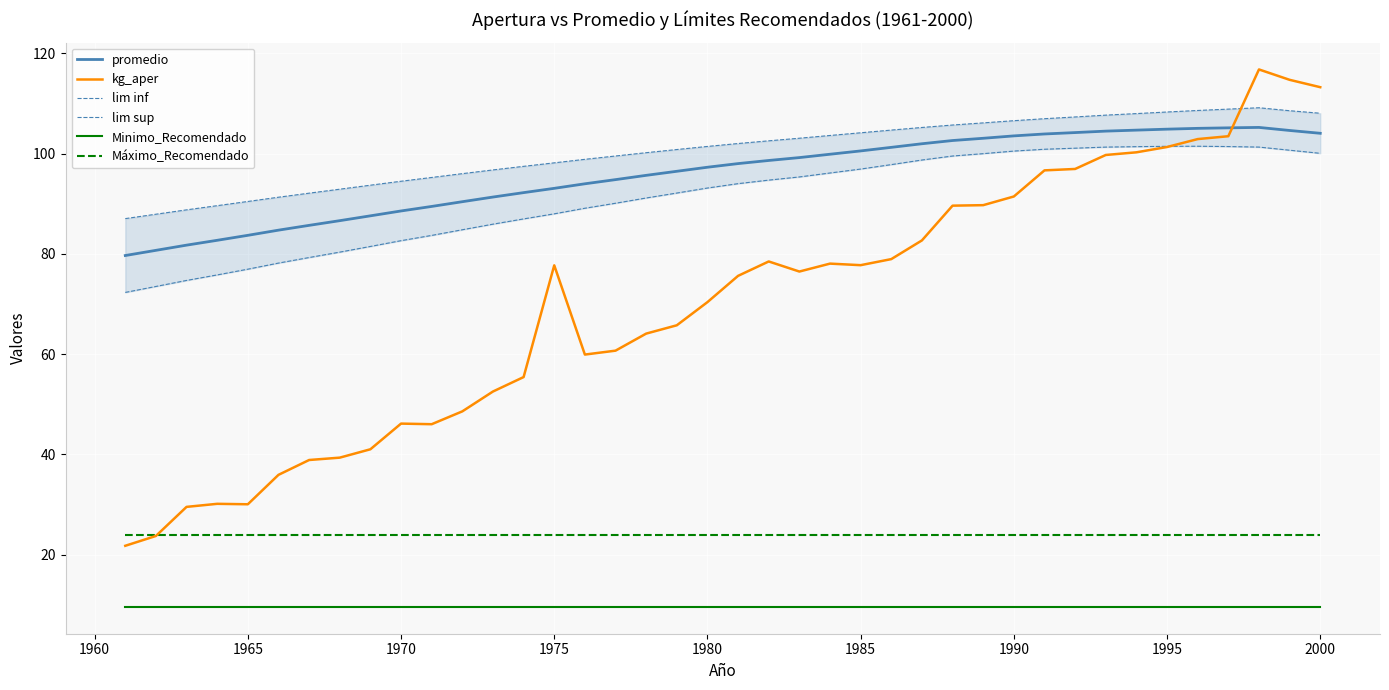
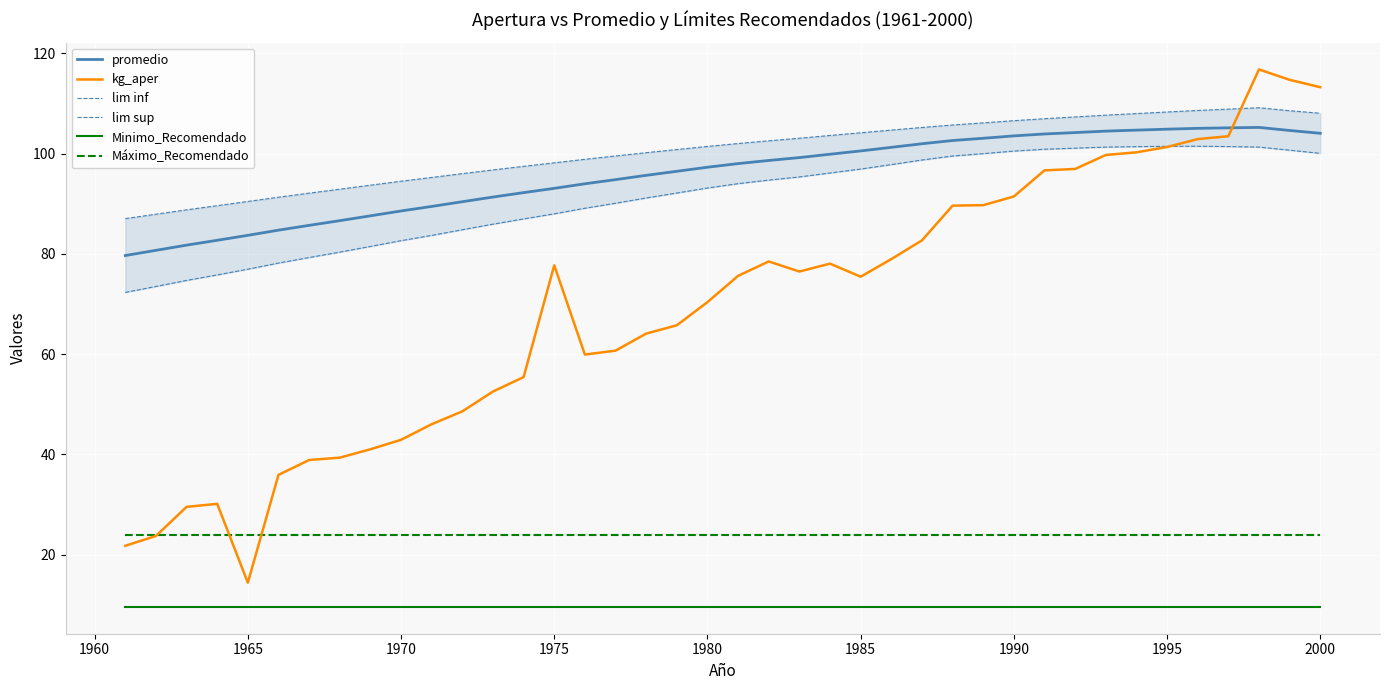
kg_aper, 1965: 30 -> 14
kg_aper, 1970: 46 -> 43
kg_aper, 1985: 78 -> 75
